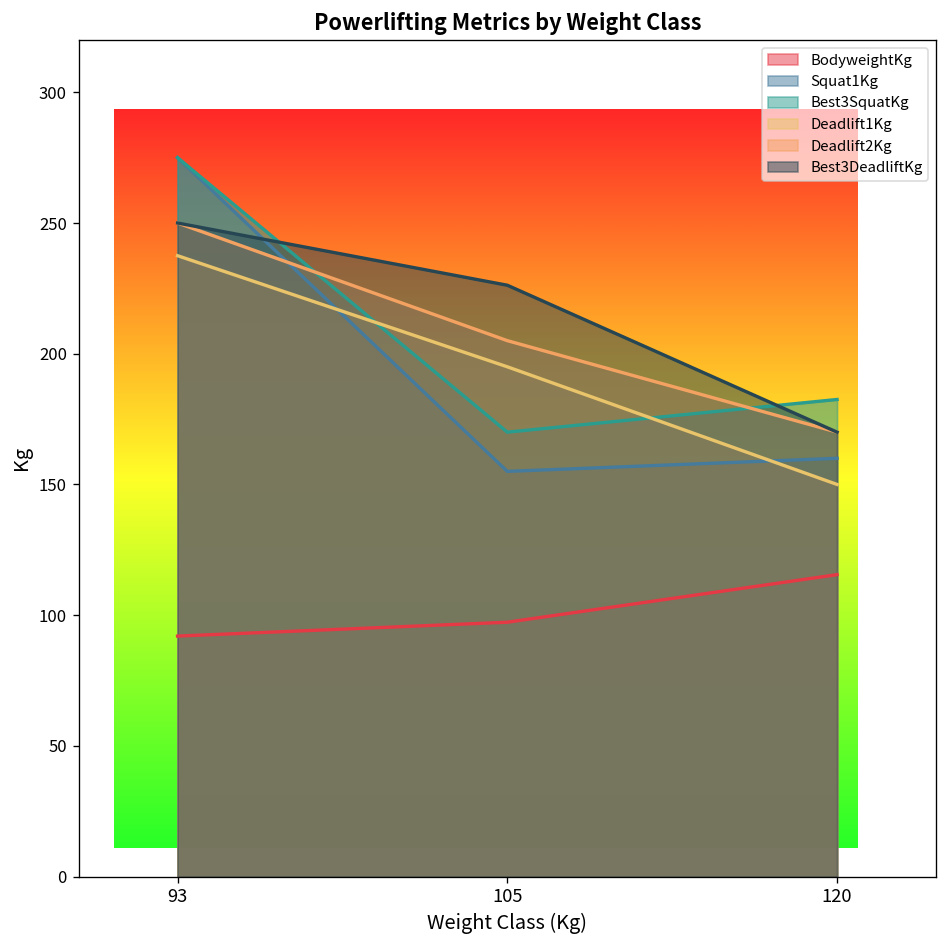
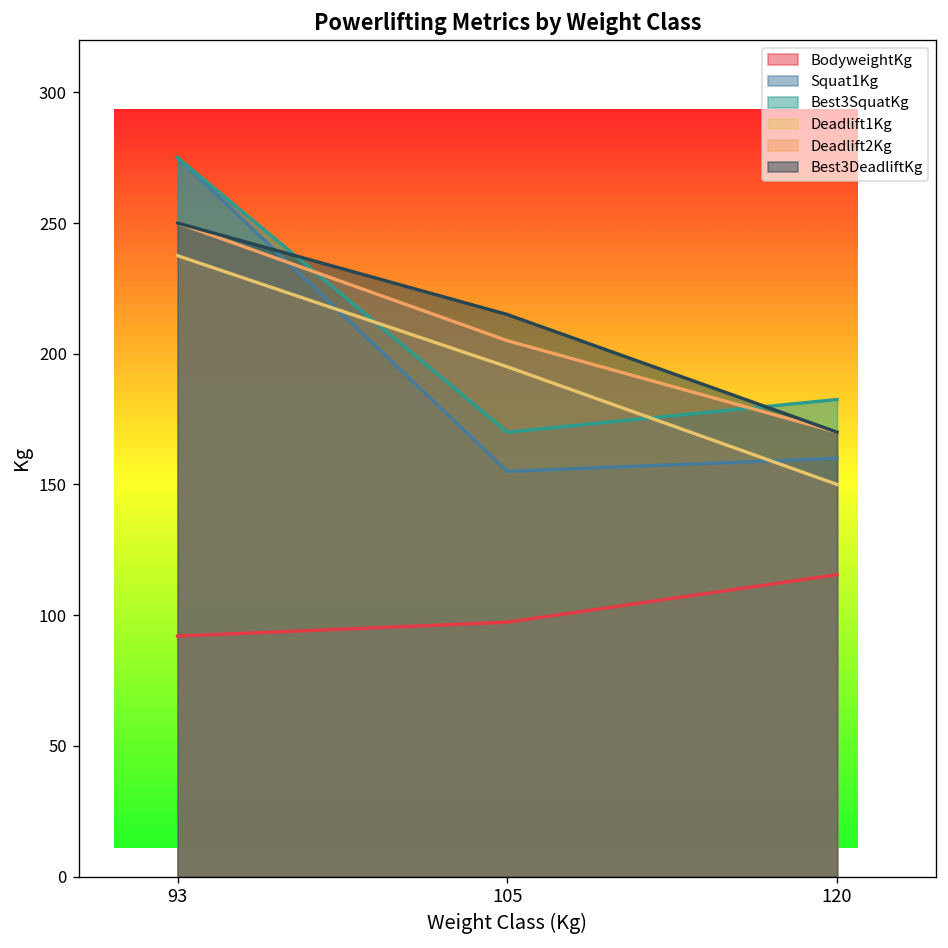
Best3DeadliftKg, 105: 226 -> 215
